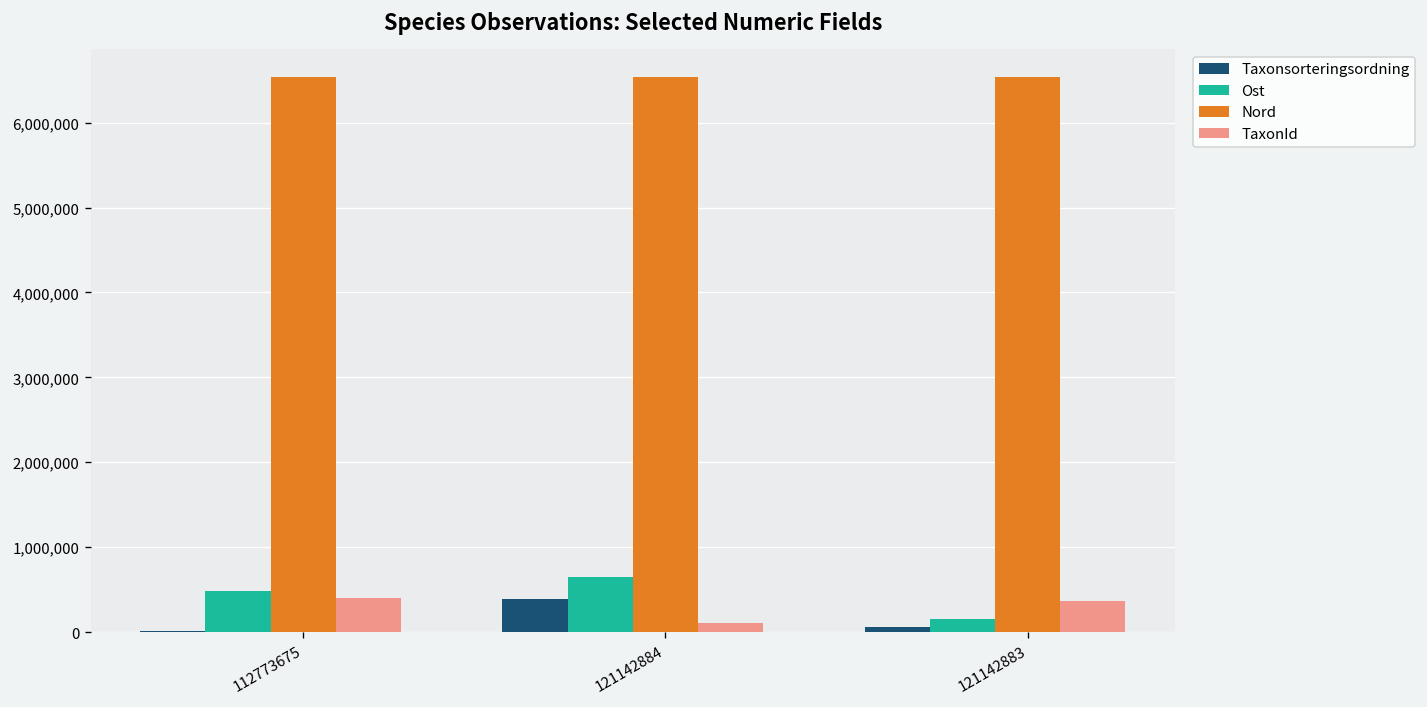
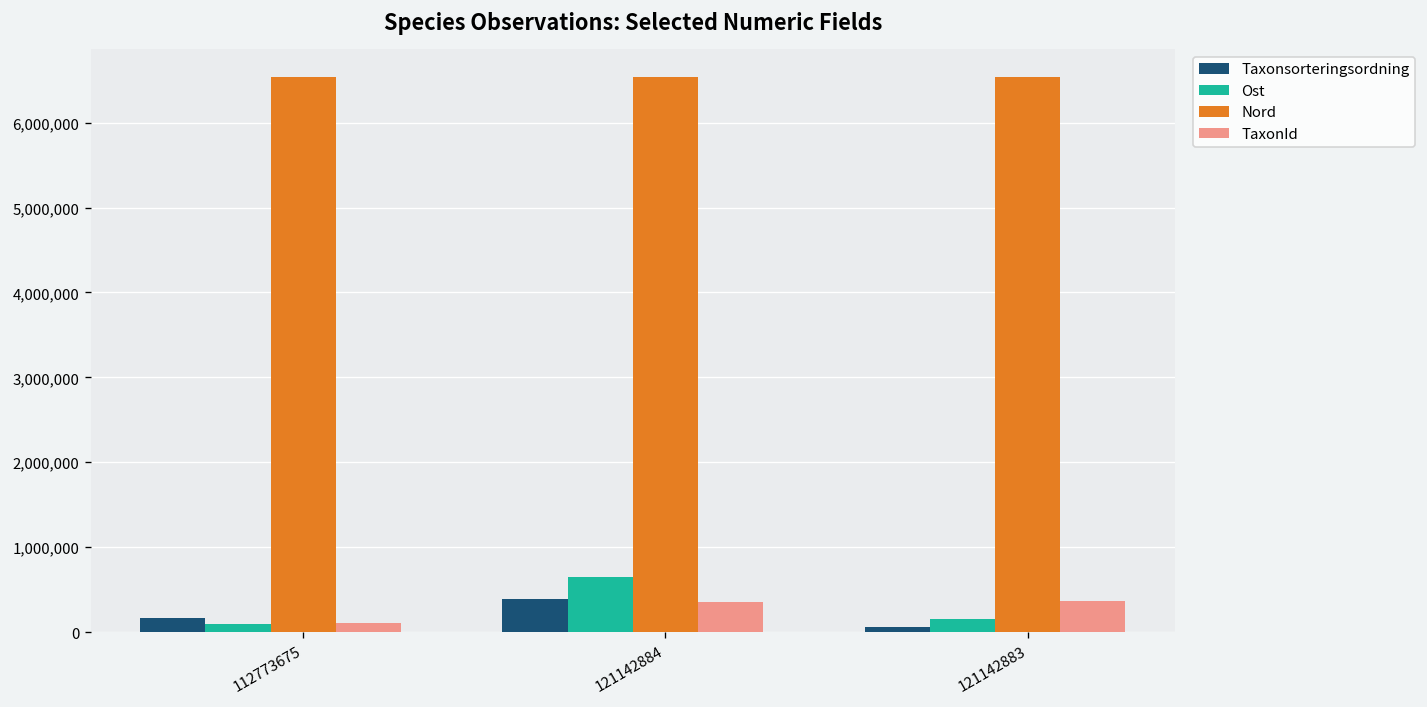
Taxonsorteringsordning, 112773675: 0 -> 200,000
Ost, 112773675: 500,000 -> 100,000
TaxonId, 112773675: 400,000 -> 100,000
TaxonId, 121142884: 100,000 -> 400,000
